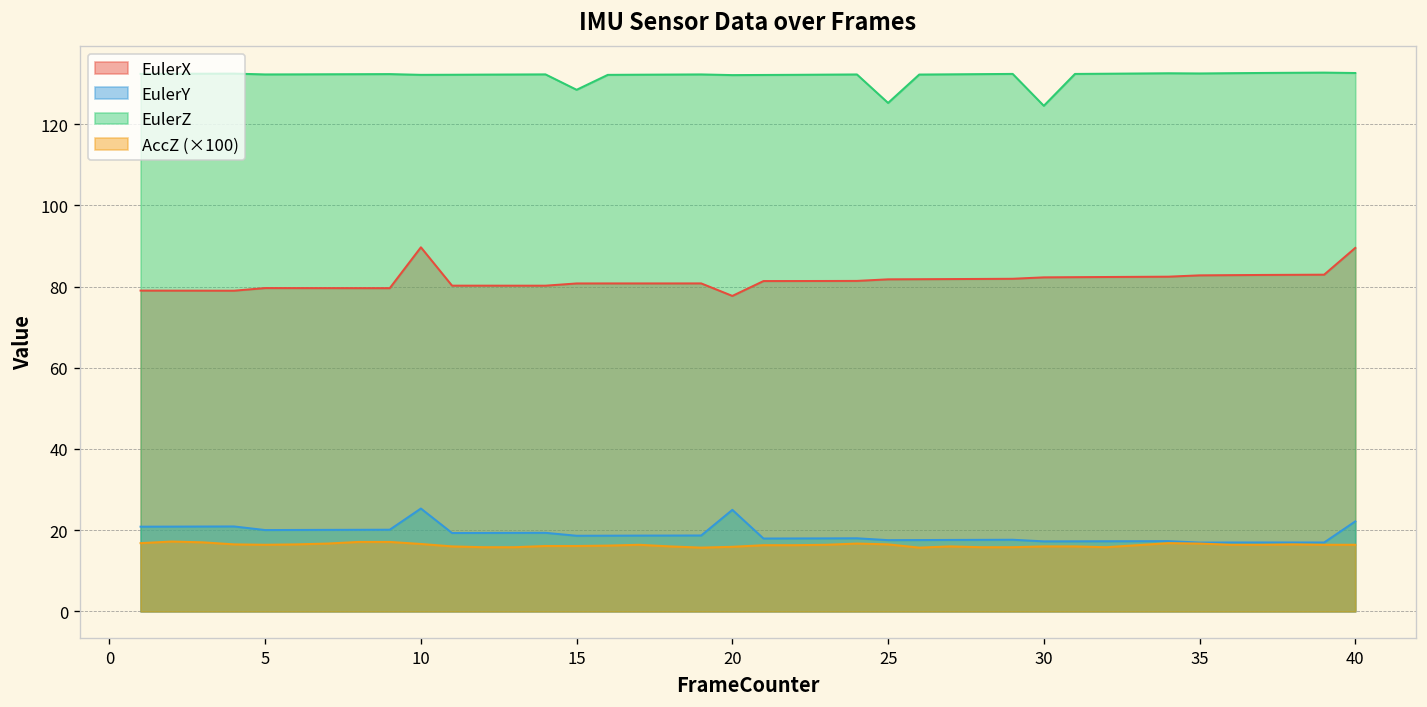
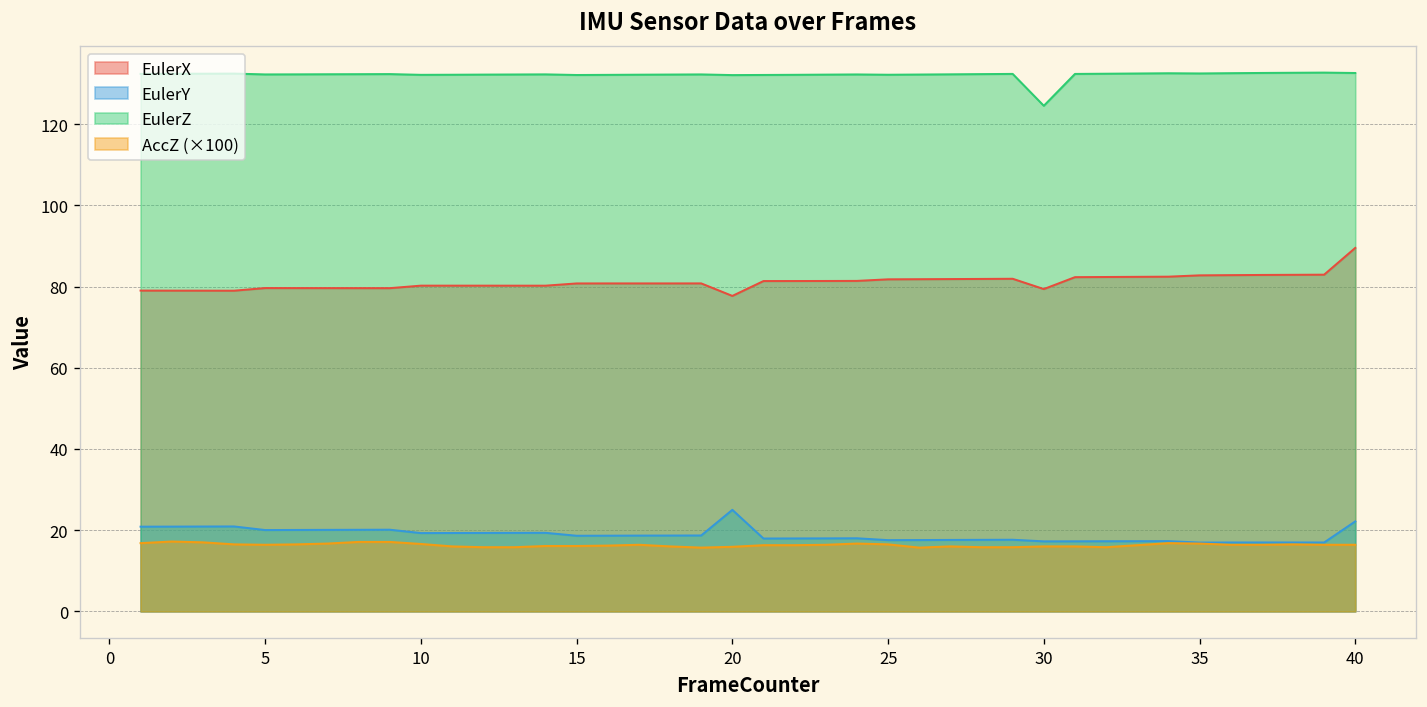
EulerX, 10: 90 -> 80
EulerY, 10: 25 -> 19
EulerZ, 15: 128 -> 132
EulerZ, 25: 125 -> 132
EulerX, 30: 82 -> 79
